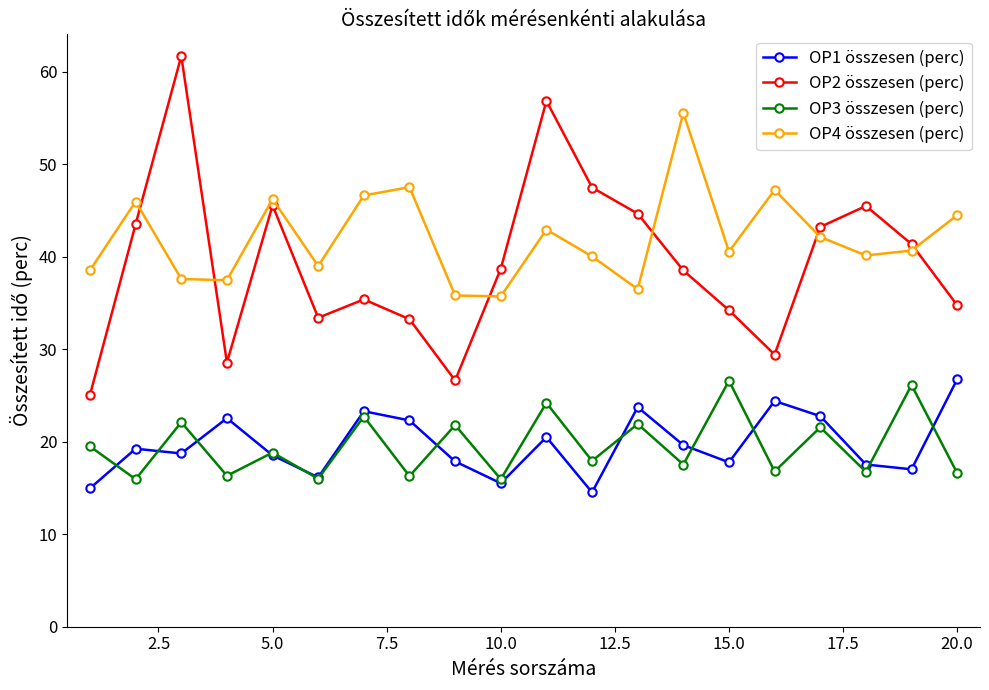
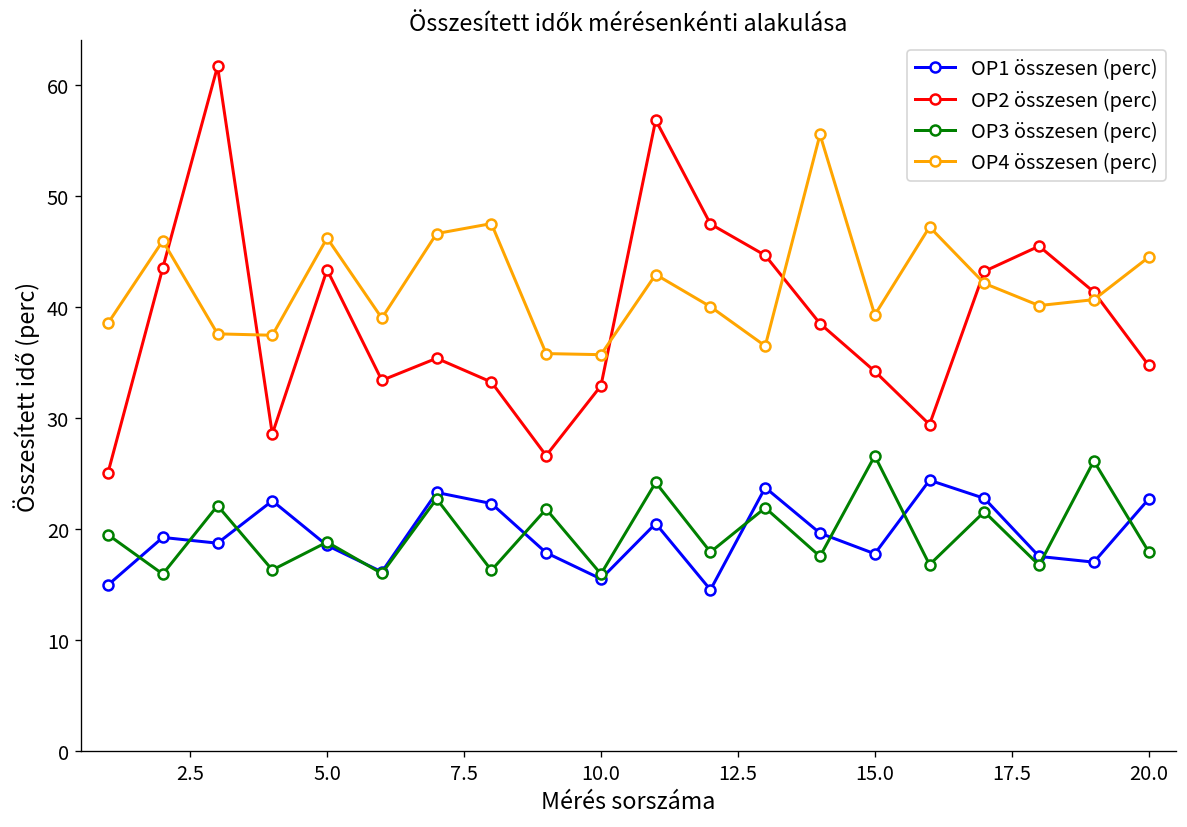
OP2 összesen (perc), 5.0: 46 -> 43
OP2 összesen (perc), 10.0: 39 -> 33
OP4 összesen (perc), 15.0: 41 -> 39
OP1 összesen (perc), 20.0: 27 -> 23
OP3 összesen (perc), 20.0: 17 -> 18
